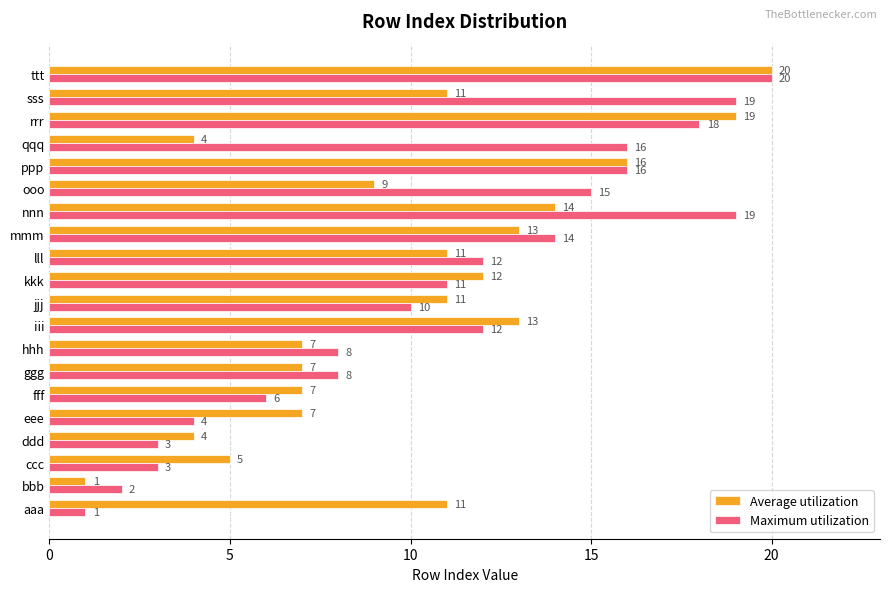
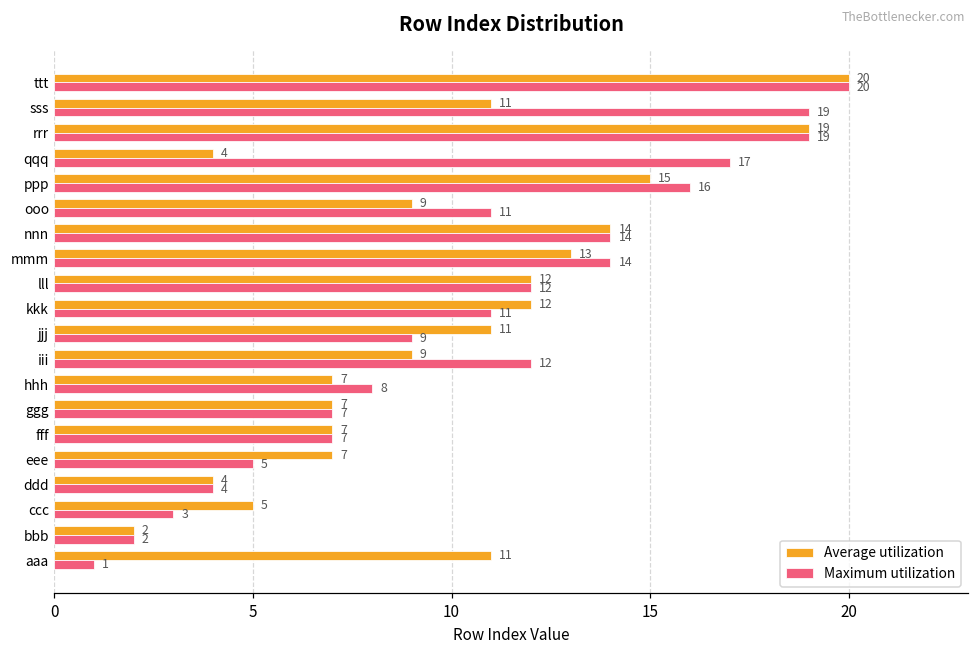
Maximum utilization, rrr: 18 -> 19
Maximum utilization, qqq: 16 -> 17
Average utilization, ppp: 16 -> 15
Maximum utilization, ooo: 15 -> 11
Maximum utilization, nnn: 19 -> 14
Average utilization, lll: 11 -> 12
Maximum utilization, jjj: 10 -> 9
Average utilization, iii: 13 -> 9
Maximum utilization, ggg: 8 -> 7
Maximum utilization, fff: 6 -> 7
Maximum utilization, eee: 4 -> 5
Maximum utilization, ddd: 3 -> 4
Average utilization, bbb: 1 -> 2
